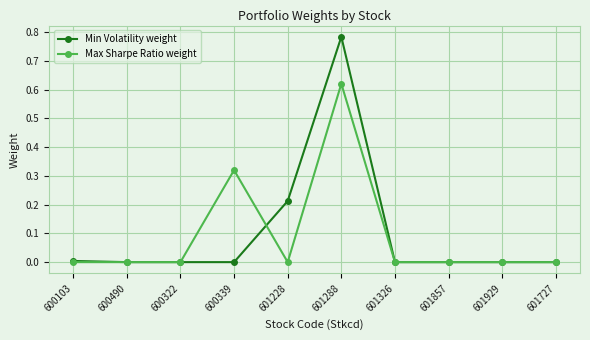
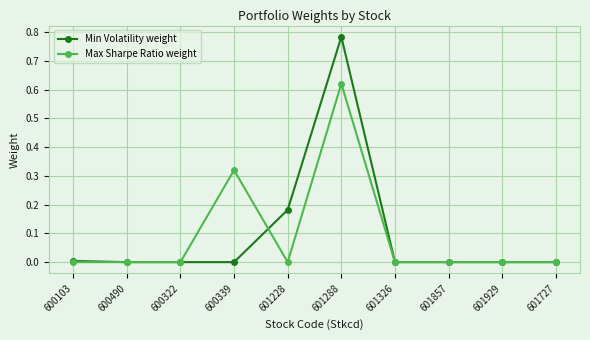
Min Volatility weight, 601228: 0.21 -> 0.18
